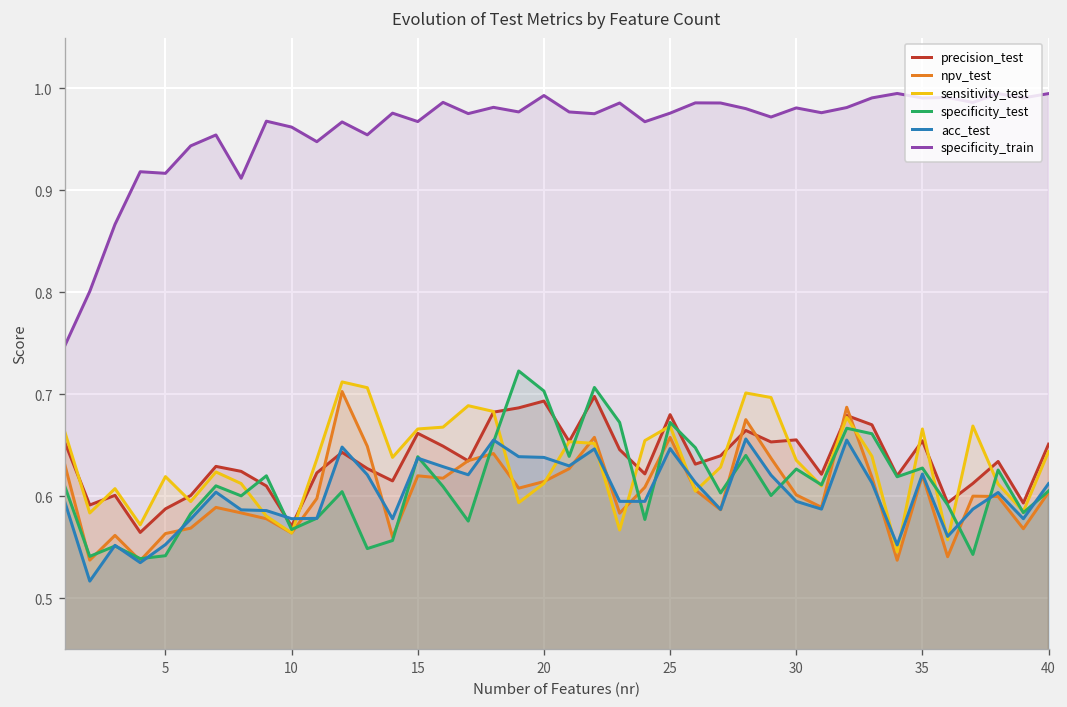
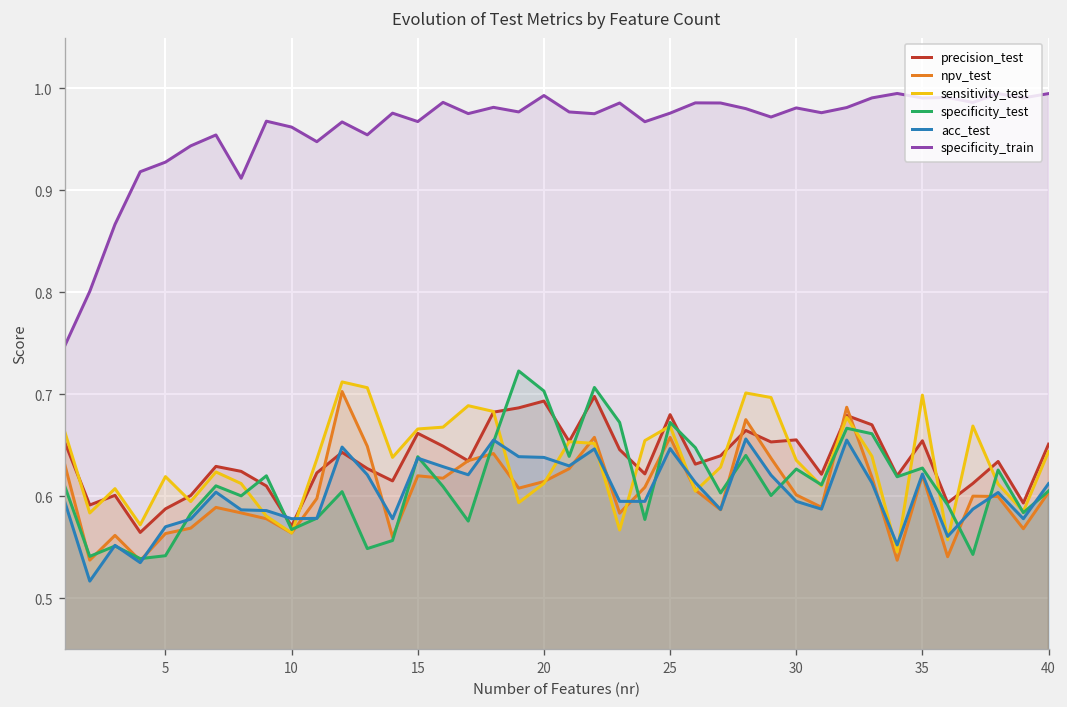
acc_test, 5: 0.55 -> 0.57
specificity_train, 5: 0.92 -> 0.93
sensitivity_test, 35: 0.67 -> 0.70
